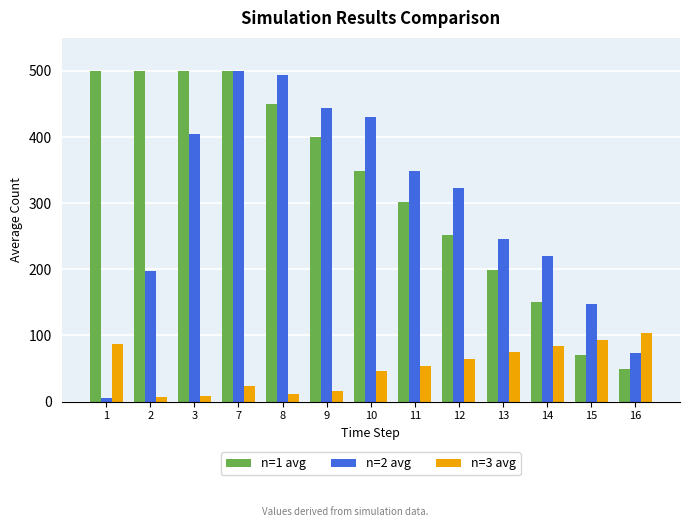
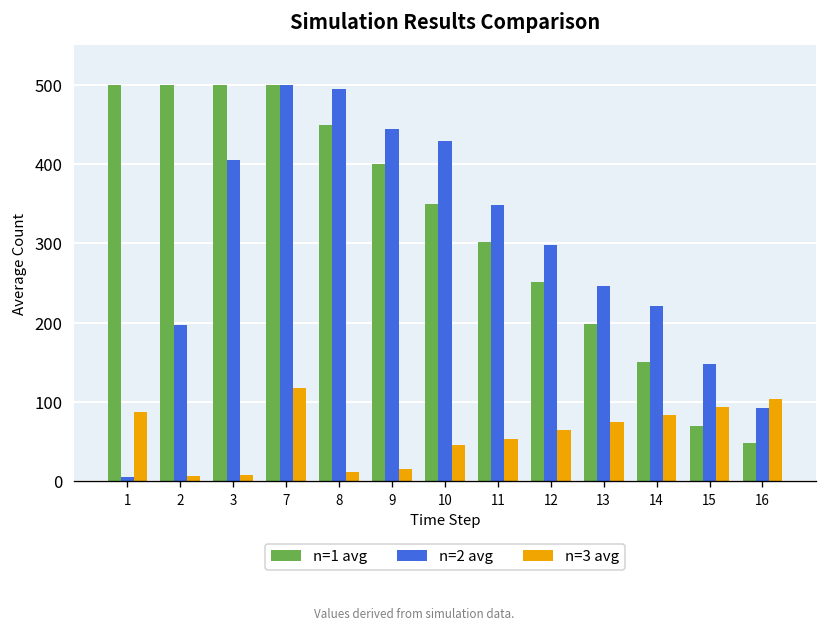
n=3 avg, 7: 20 -> 120
n=2 avg, 12: 320 -> 300
n=2 avg, 16: 70 -> 90
